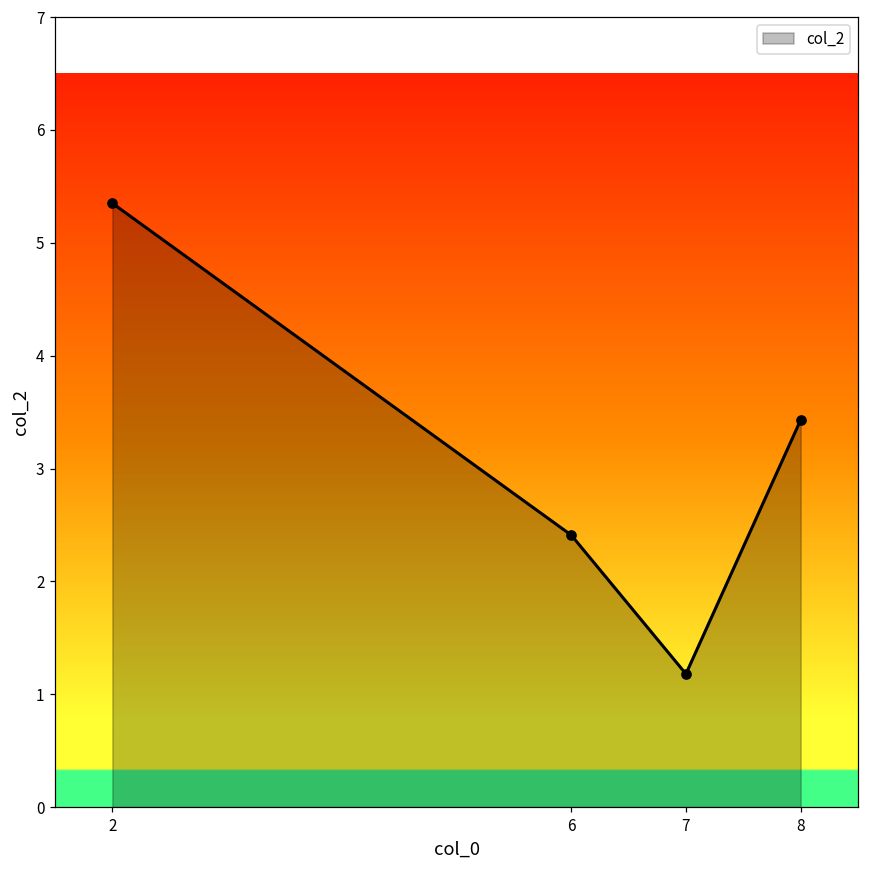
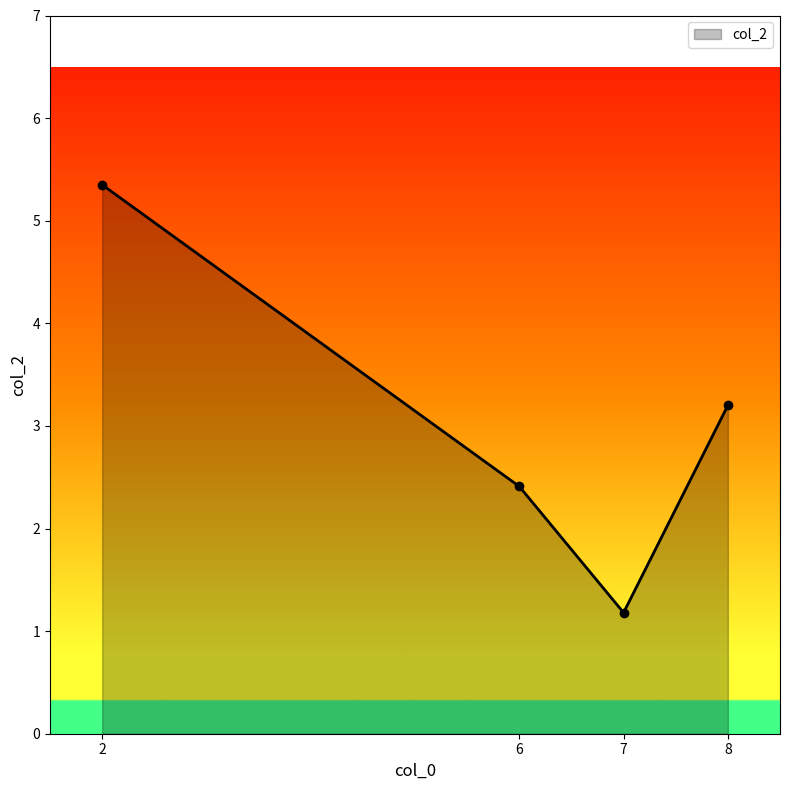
8: 3.43 -> 3.20
